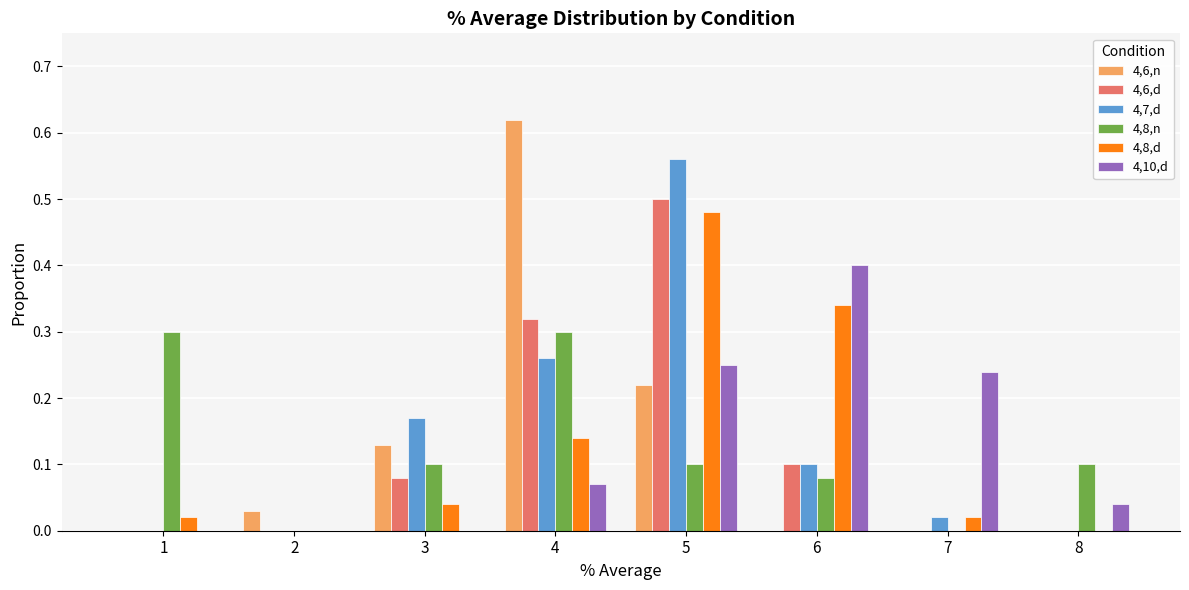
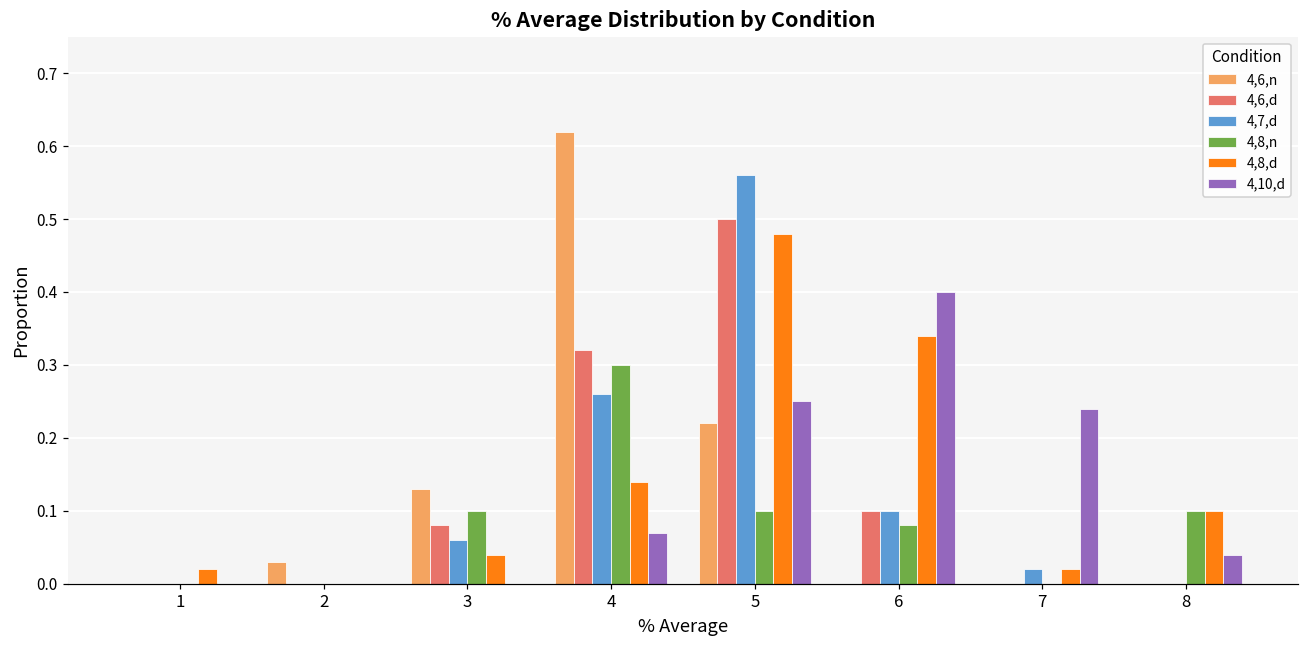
4,8,n, 1: 0.3 -> 0.0
4,7,d, 3: 0.17 -> 0.06
4,8,d, 8: 0.0 -> 0.1
